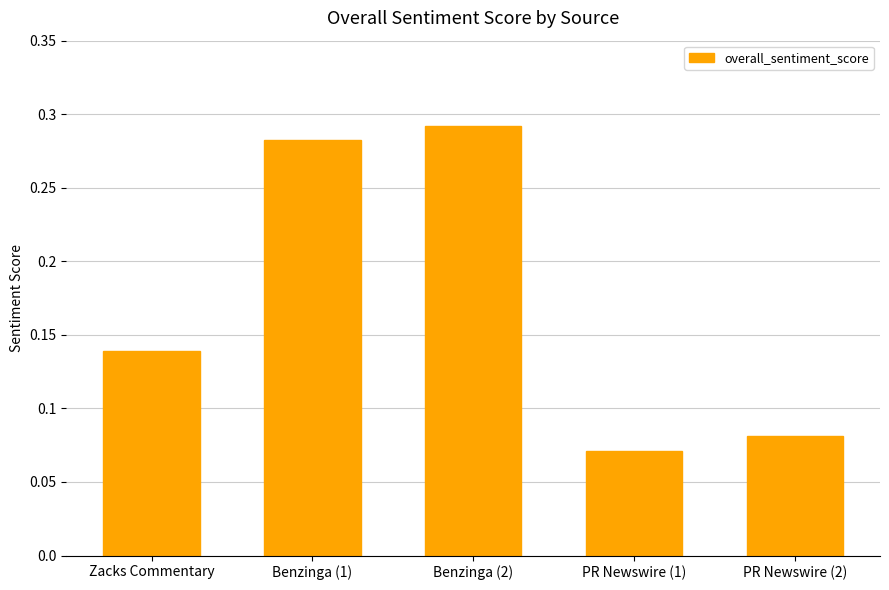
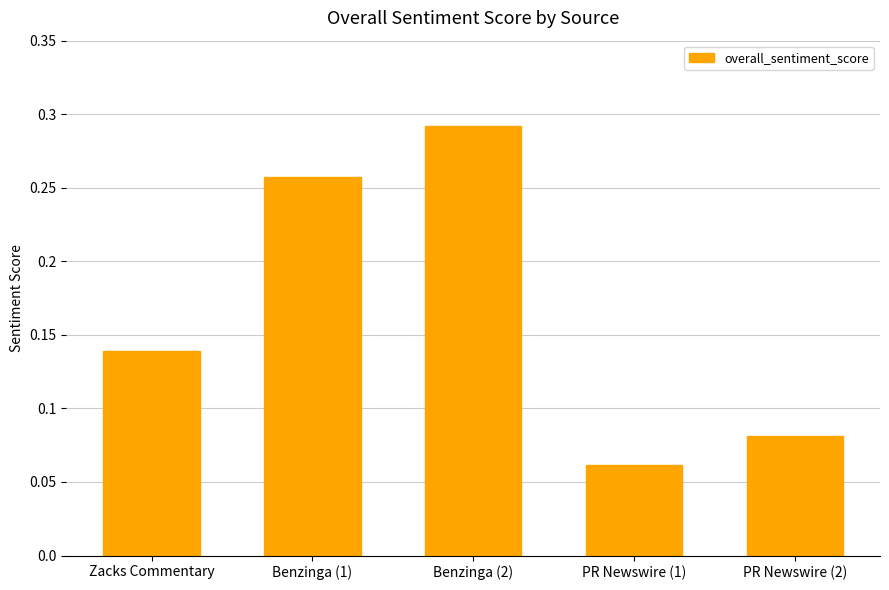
Benzinga (1): 0.282 -> 0.257
PR Newswire (1): 0.071 -> 0.061
